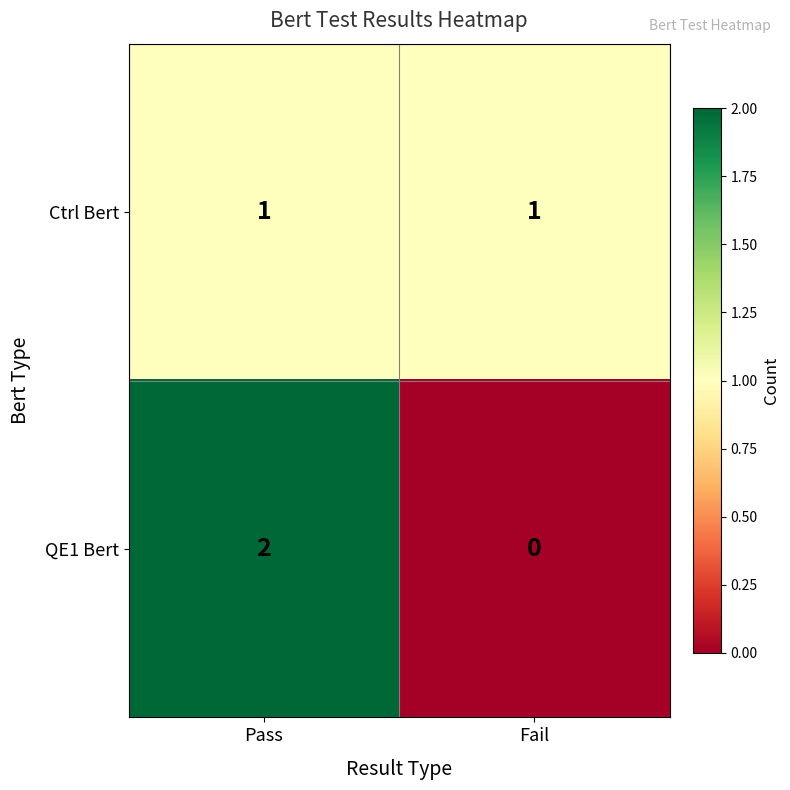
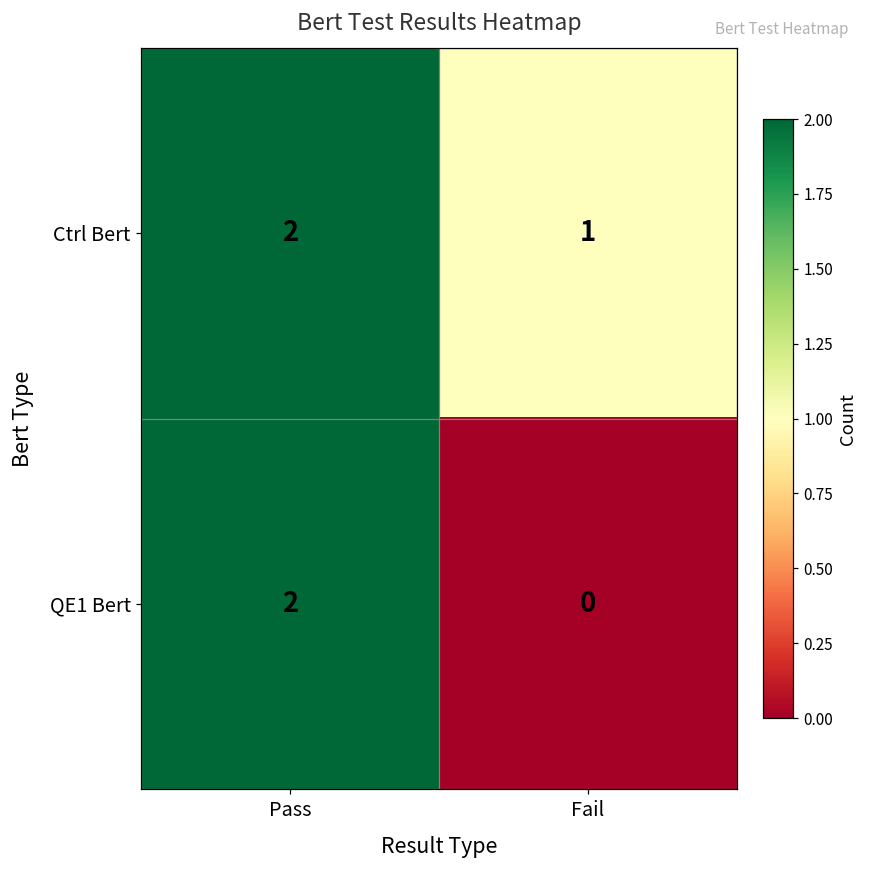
Ctrl Bert, Pass: 1 -> 2
